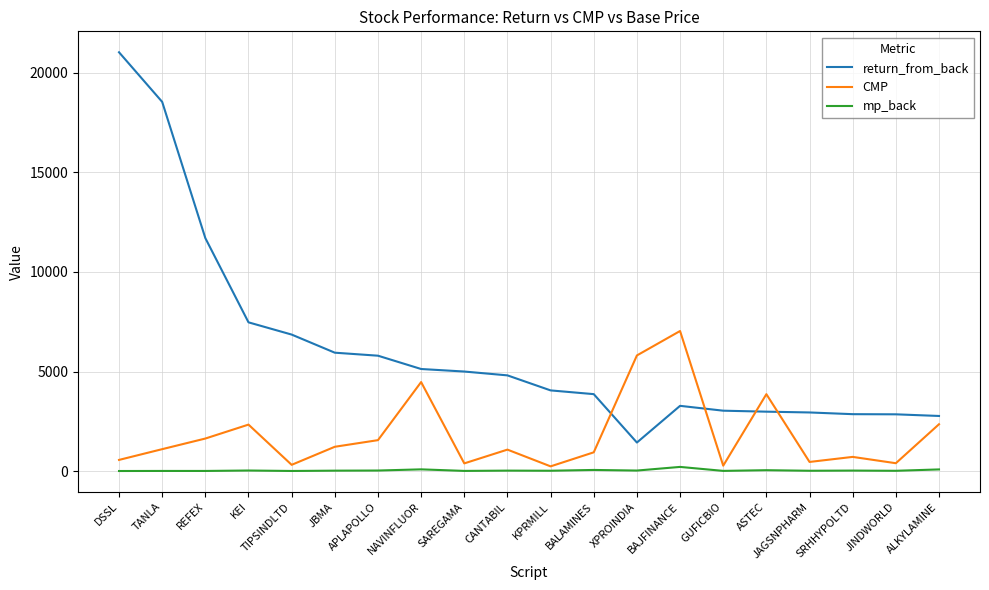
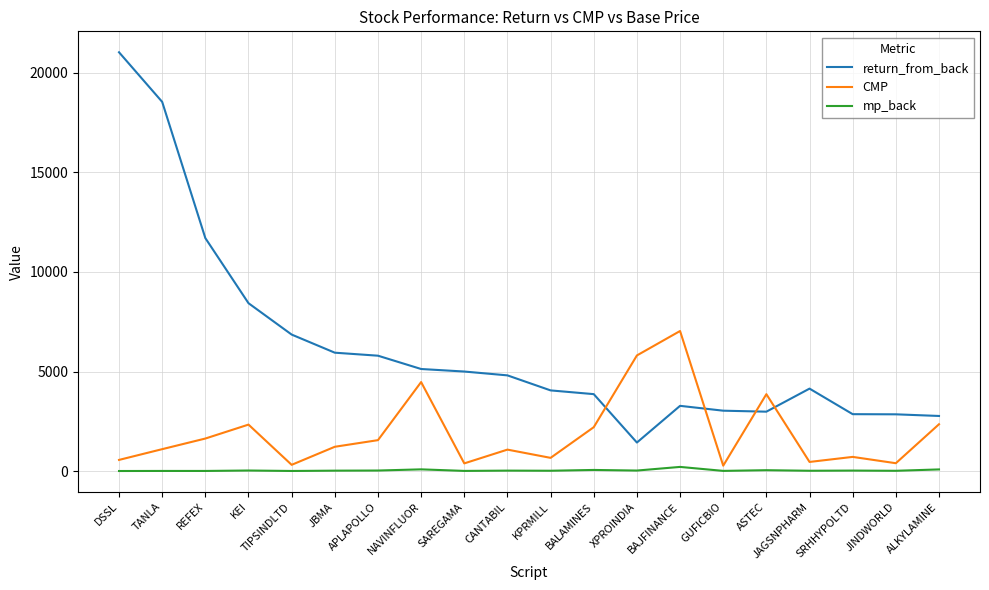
return_from_back, KEI: 7500 -> 8400
CMP, KPRMILL: 200 -> 700
CMP, BALAMINES: 900 -> 2200
return_from_back, JAGSNPHARM: 2900 -> 4100
